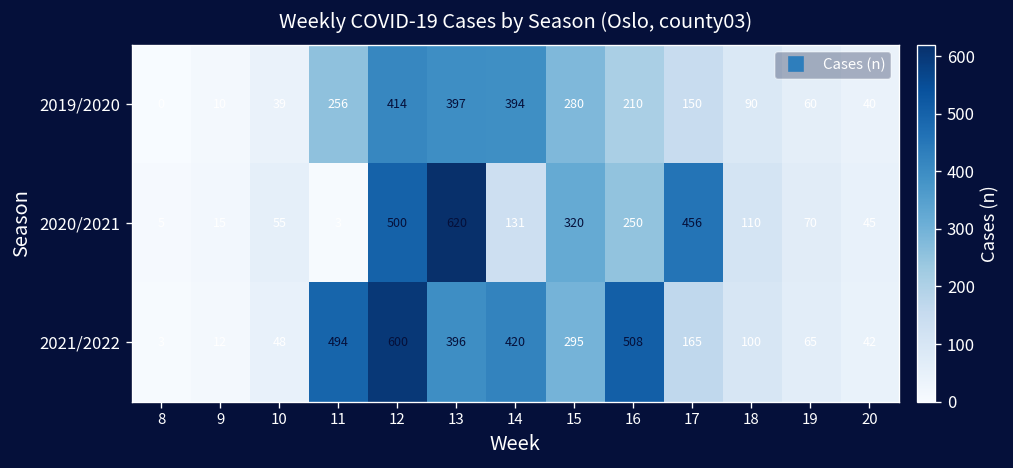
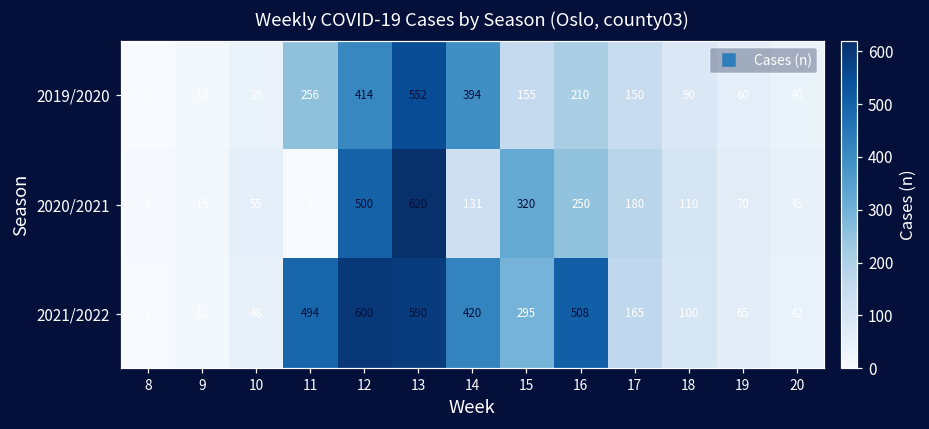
2019/2020, 13: 397 -> 552
2019/2020, 15: 280 -> 155
2020/2021, 17: 456 -> 180
2021/2022, 13: 396 -> 590
